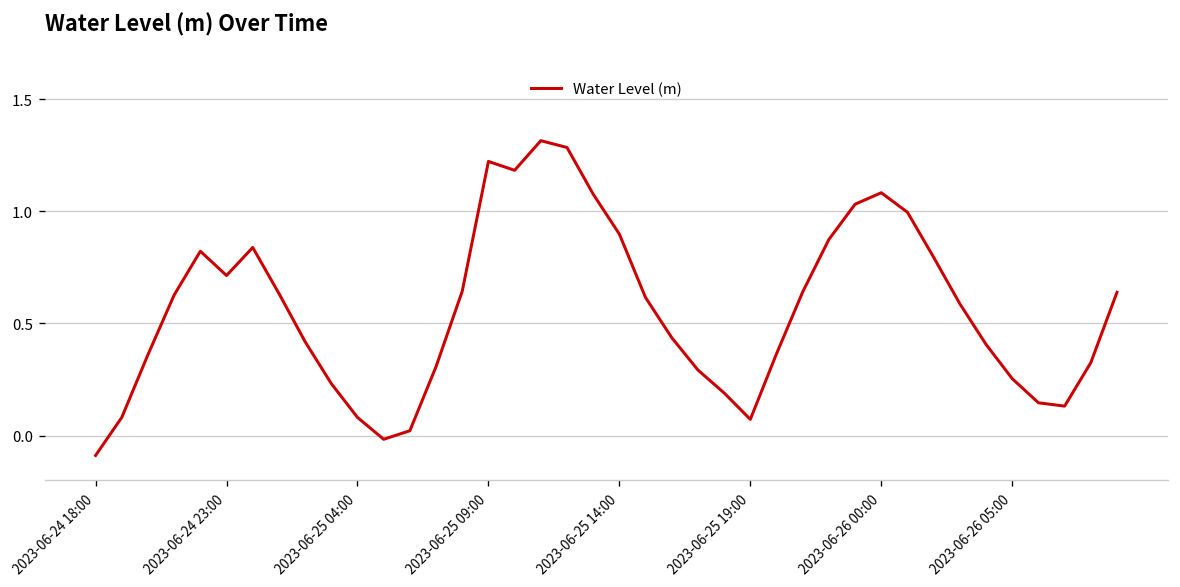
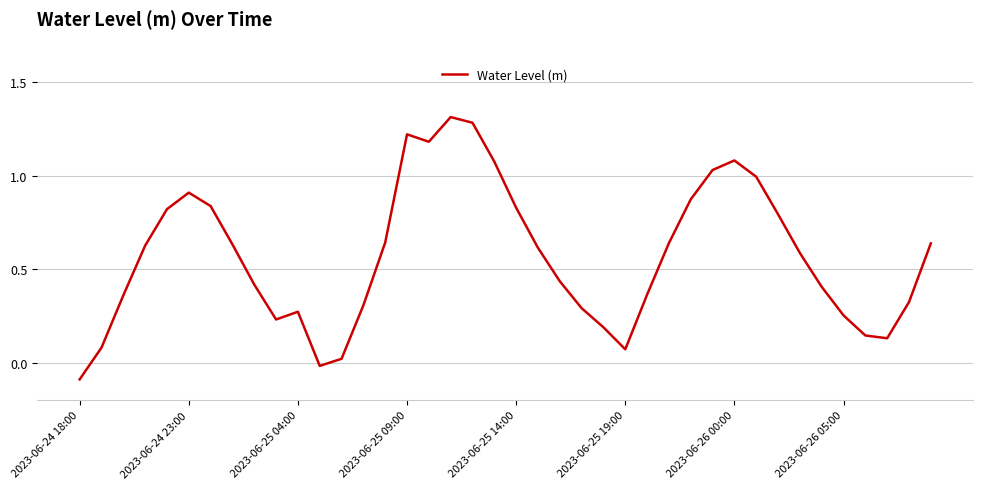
2023-06-24 23:00: 0.71 -> 0.91
2023-06-25 04:00: 0.08 -> 0.27
2023-06-25 14:00: 0.90 -> 0.83
